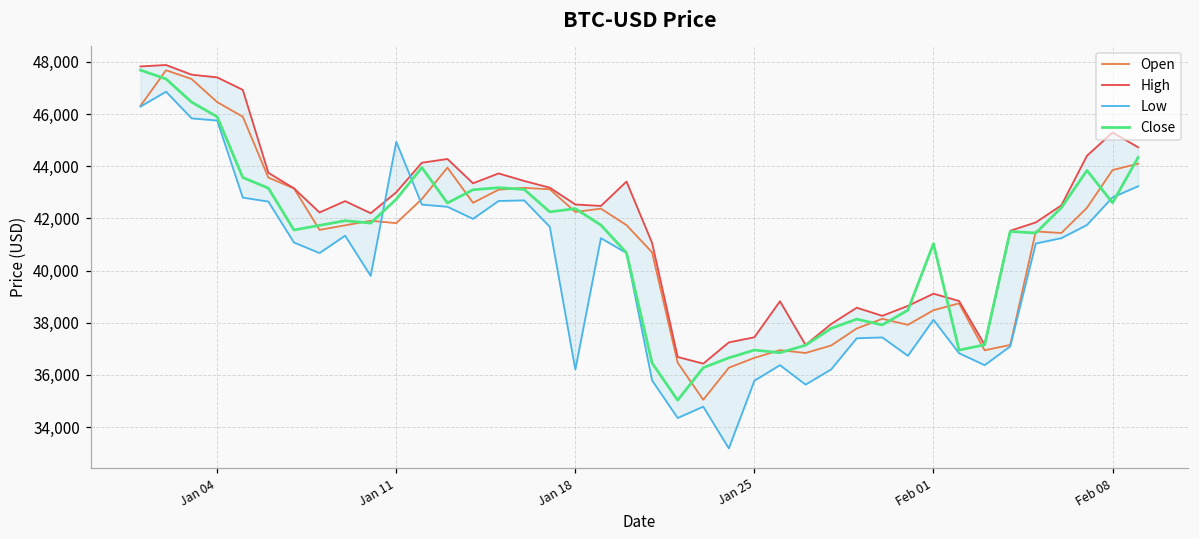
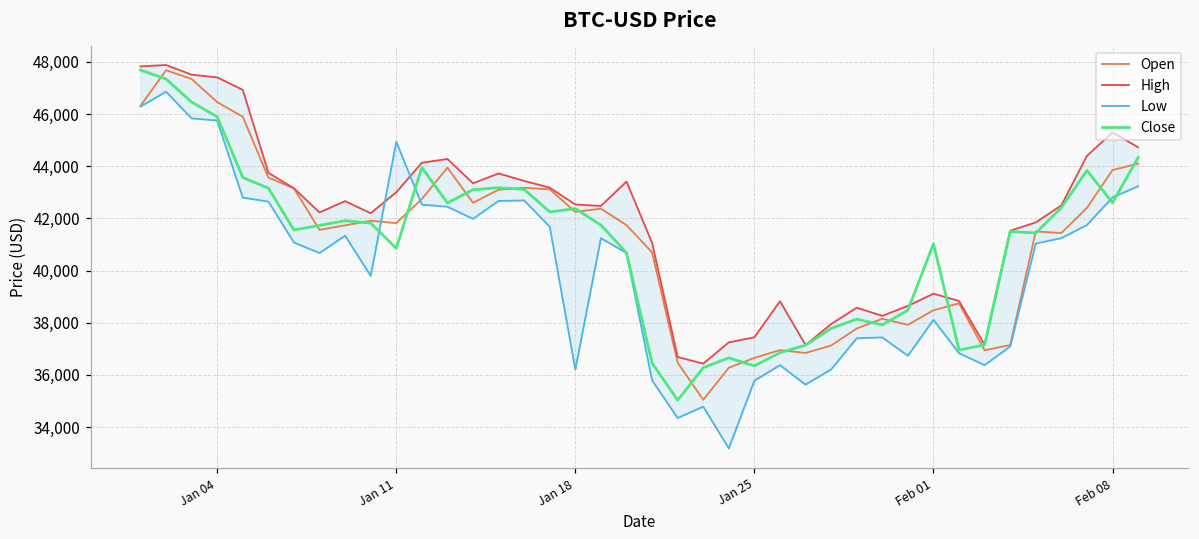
Close, Jan 11: 42,700 -> 40,900
Close, Jan 25: 37,000 -> 36,300
